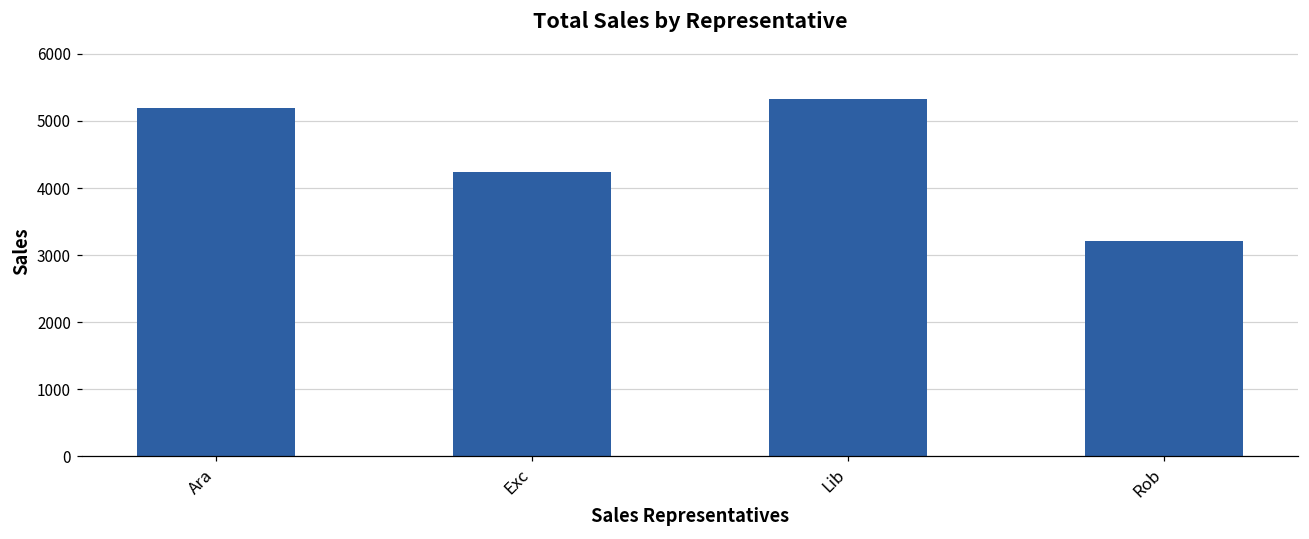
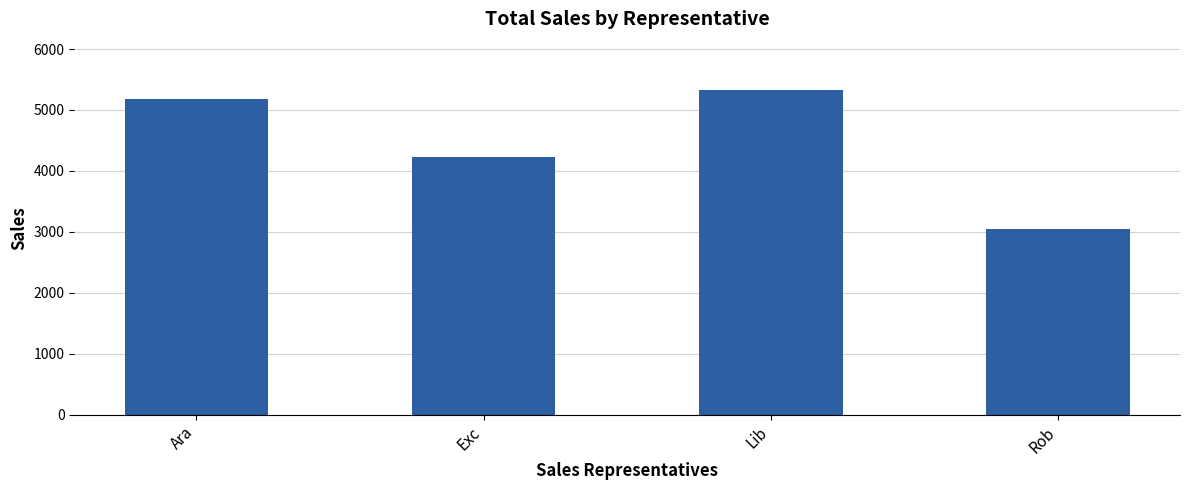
Rob: 3200 -> 3100
